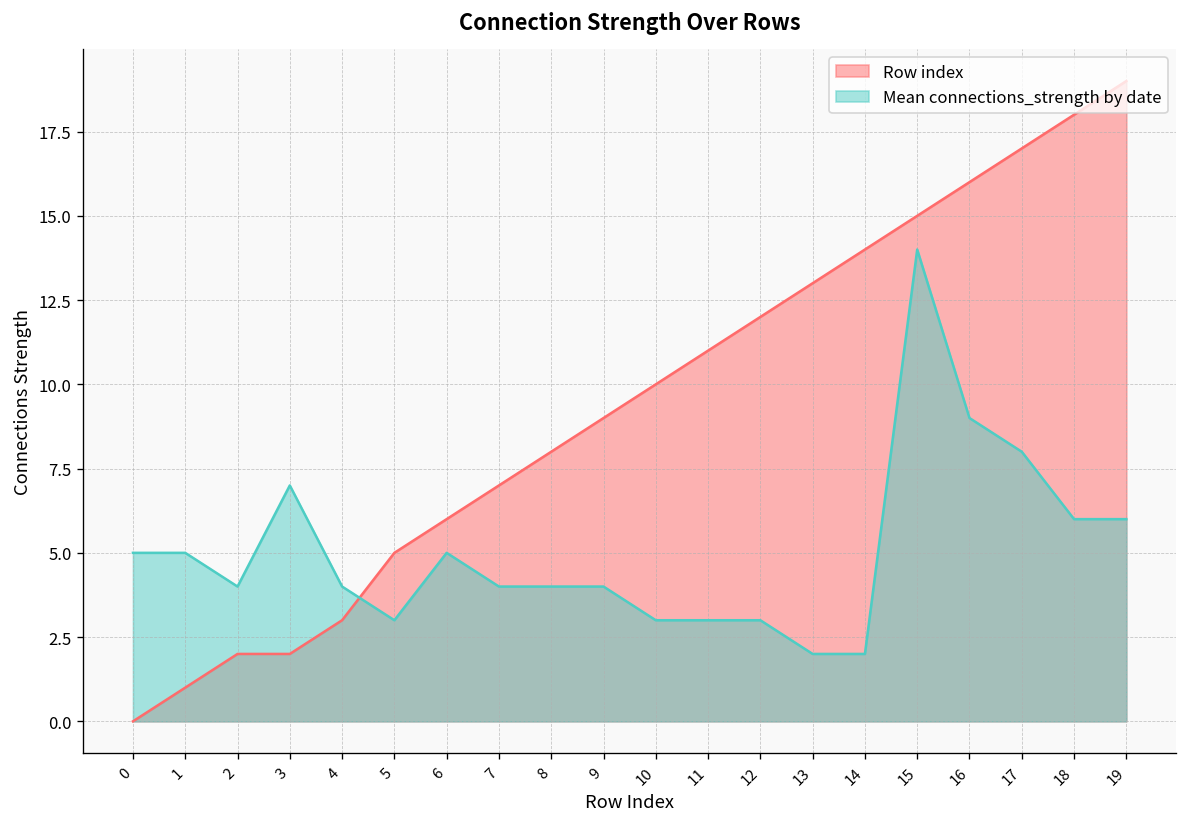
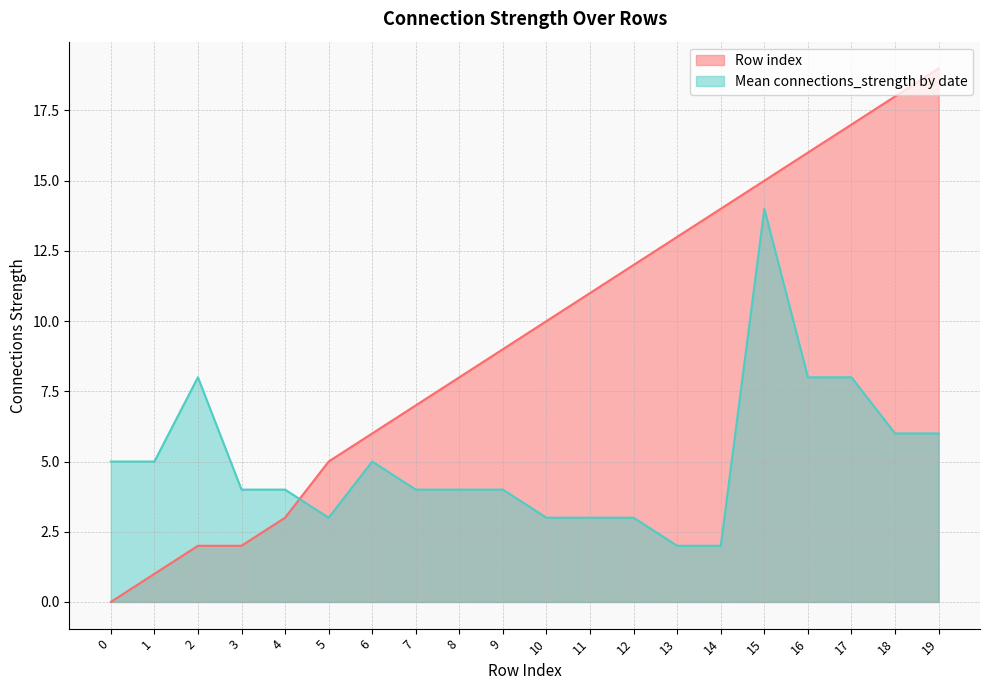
Mean connections_strength by date, 2: 4 -> 8
Mean connections_strength by date, 3: 7 -> 4
Mean connections_strength by date, 16: 9 -> 8
